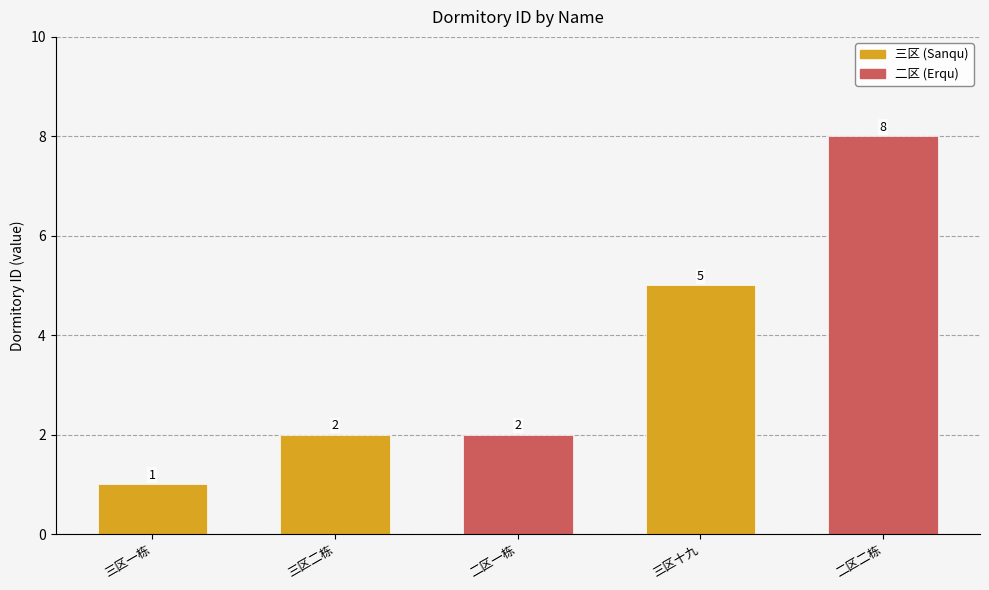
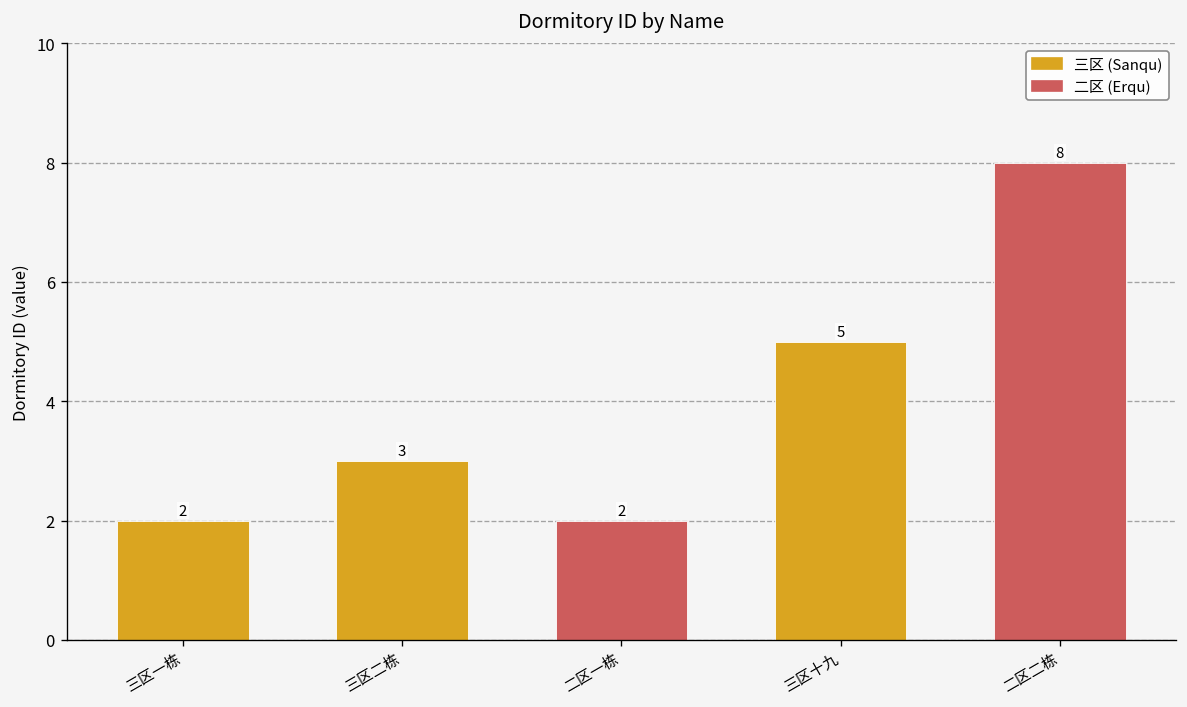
三区一栋: 1 -> 2
三区二栋: 2 -> 3
